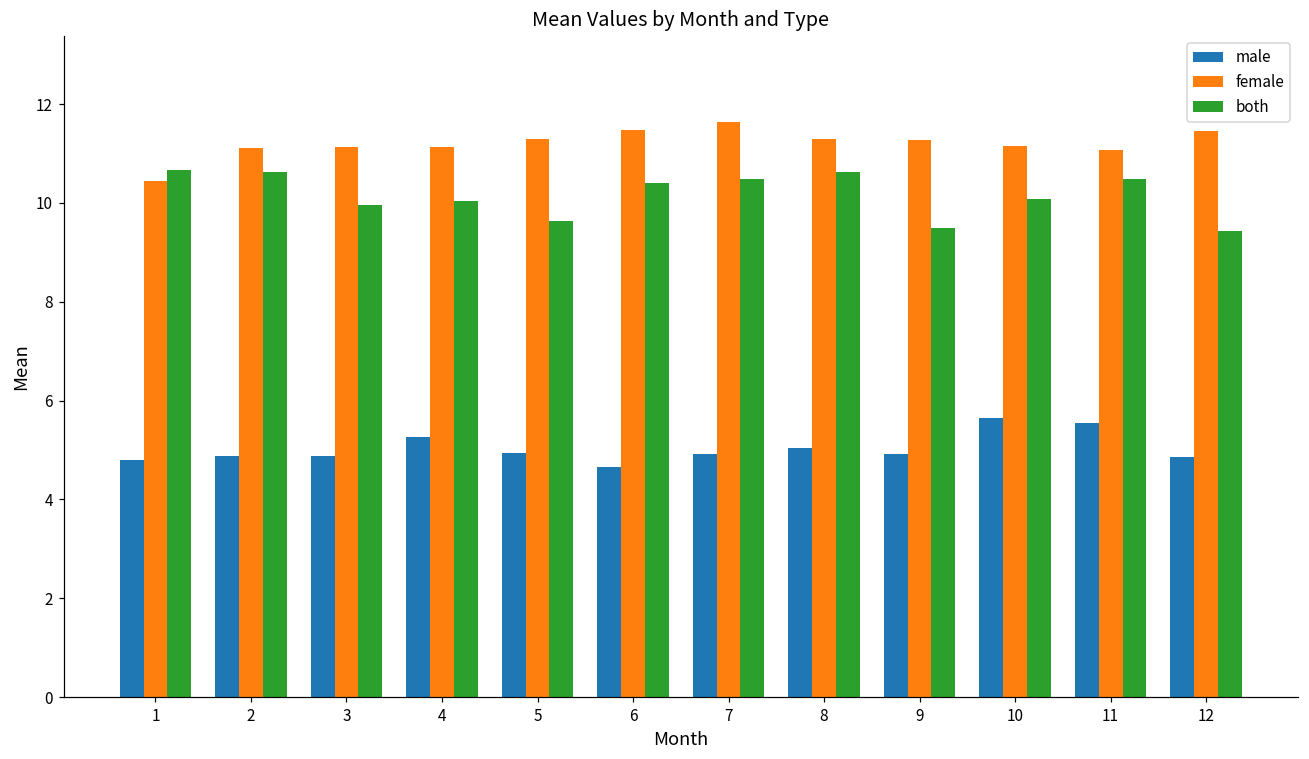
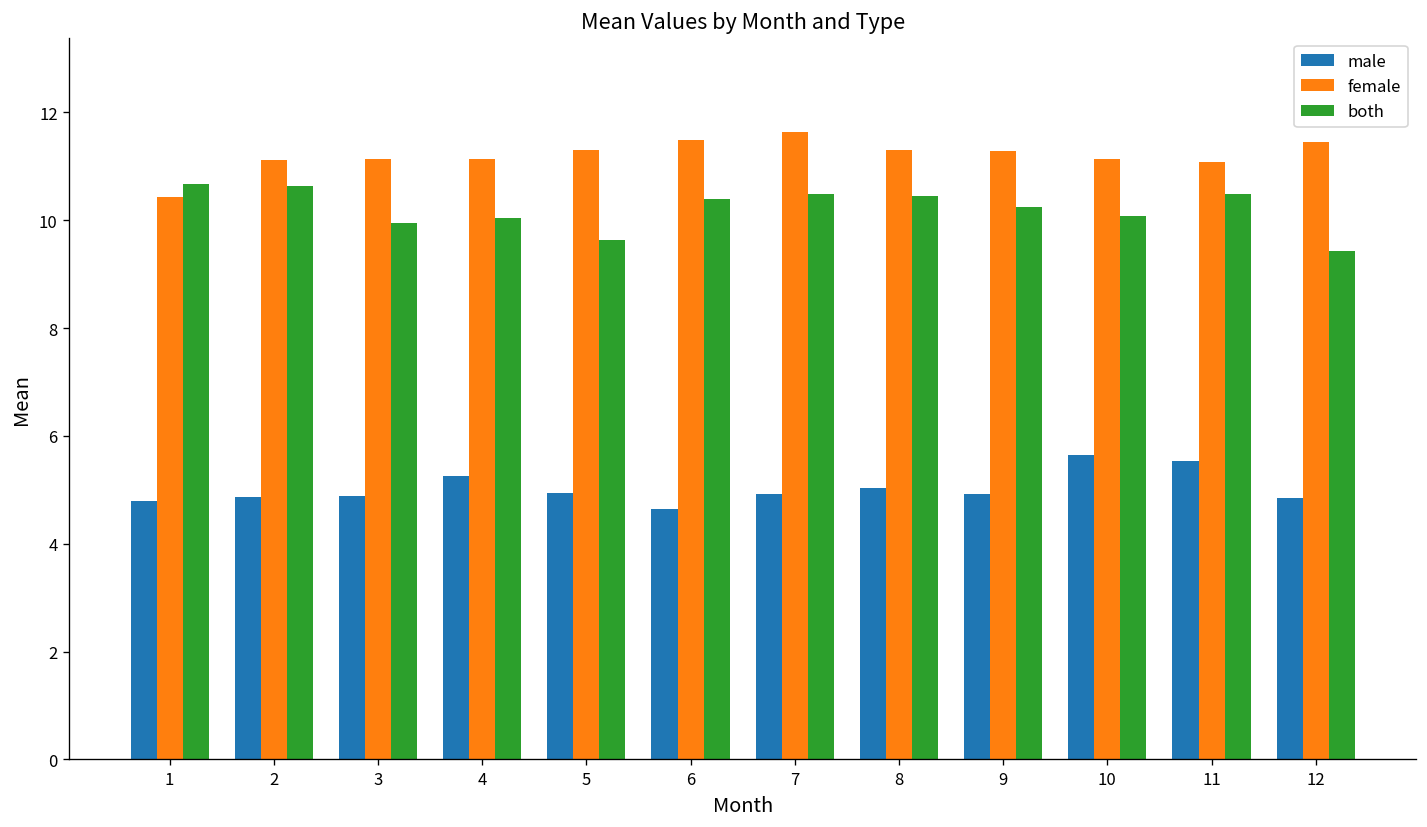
both, 8: 10.6 -> 10.4
both, 9: 9.5 -> 10.2
